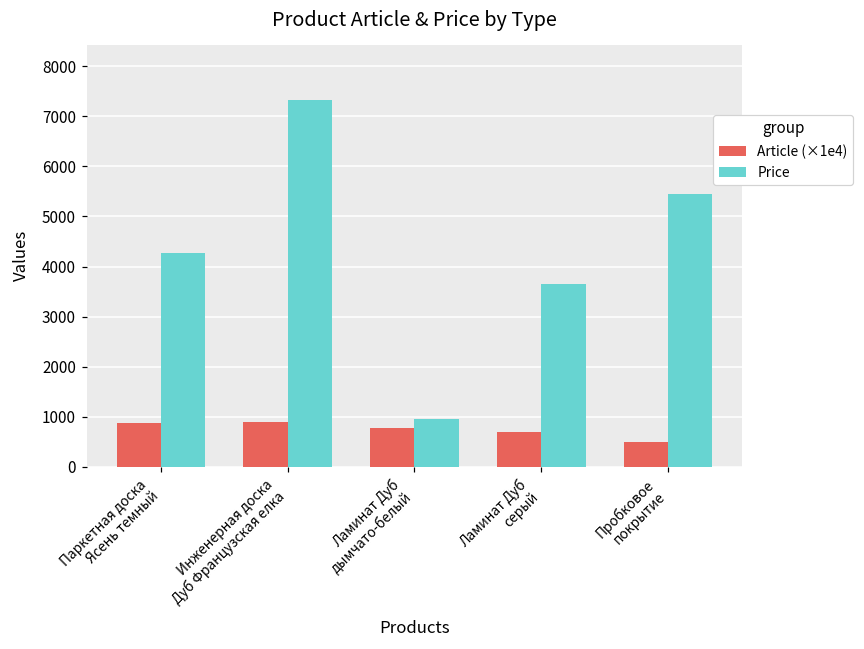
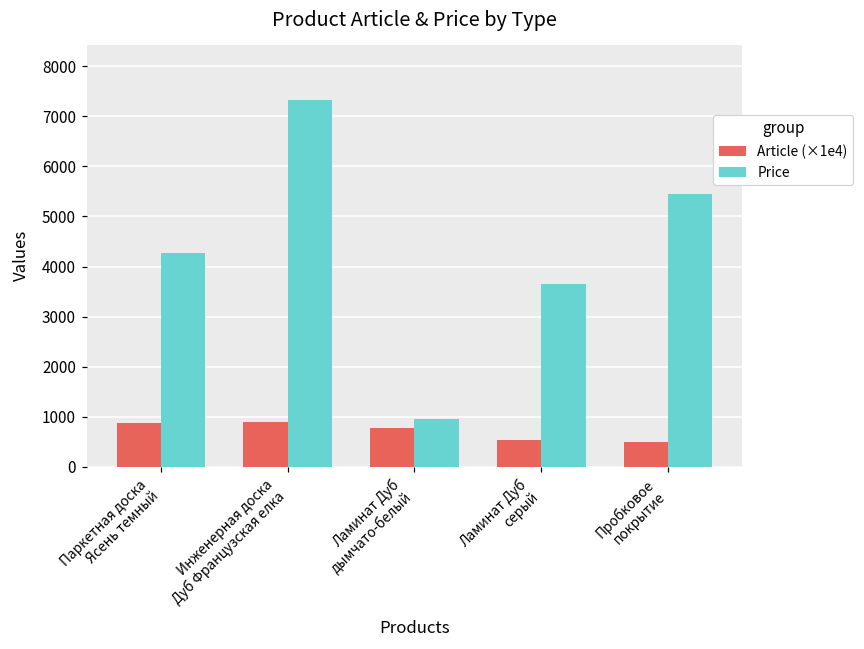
Article (×1e4), Ламинат Дуб серый: 700 -> 500
